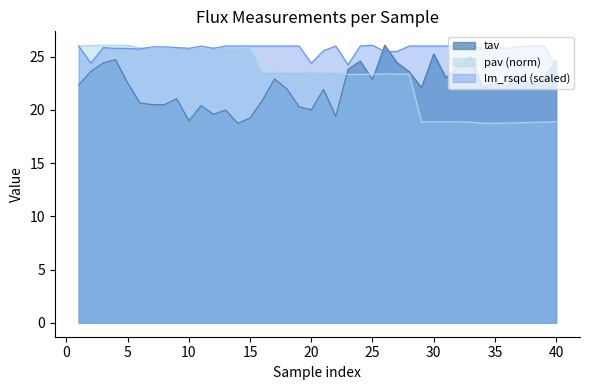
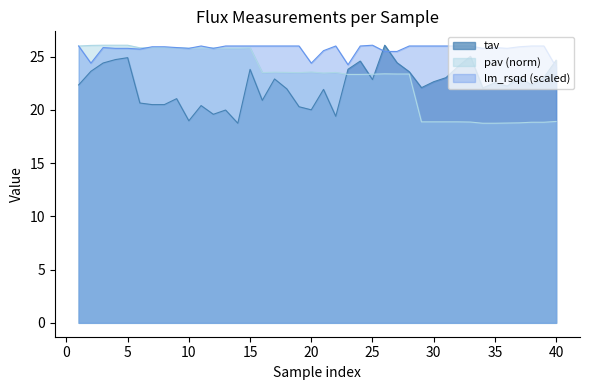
tav, 5: 22.5 -> 24.9
tav, 15: 19.3 -> 23.8
tav, 30: 25.3 -> 22.7
